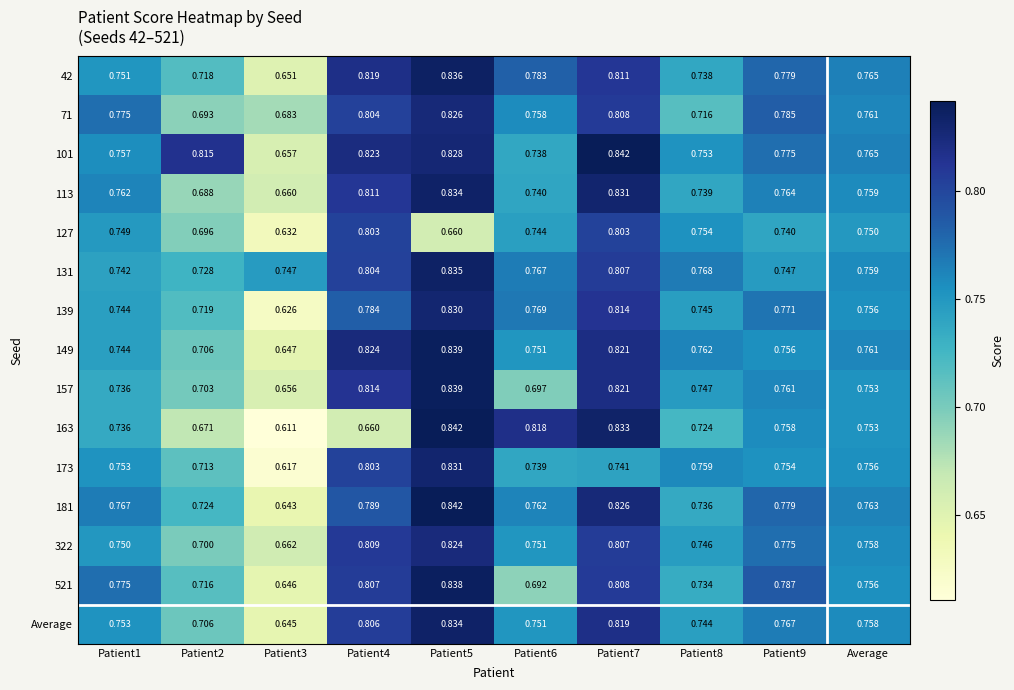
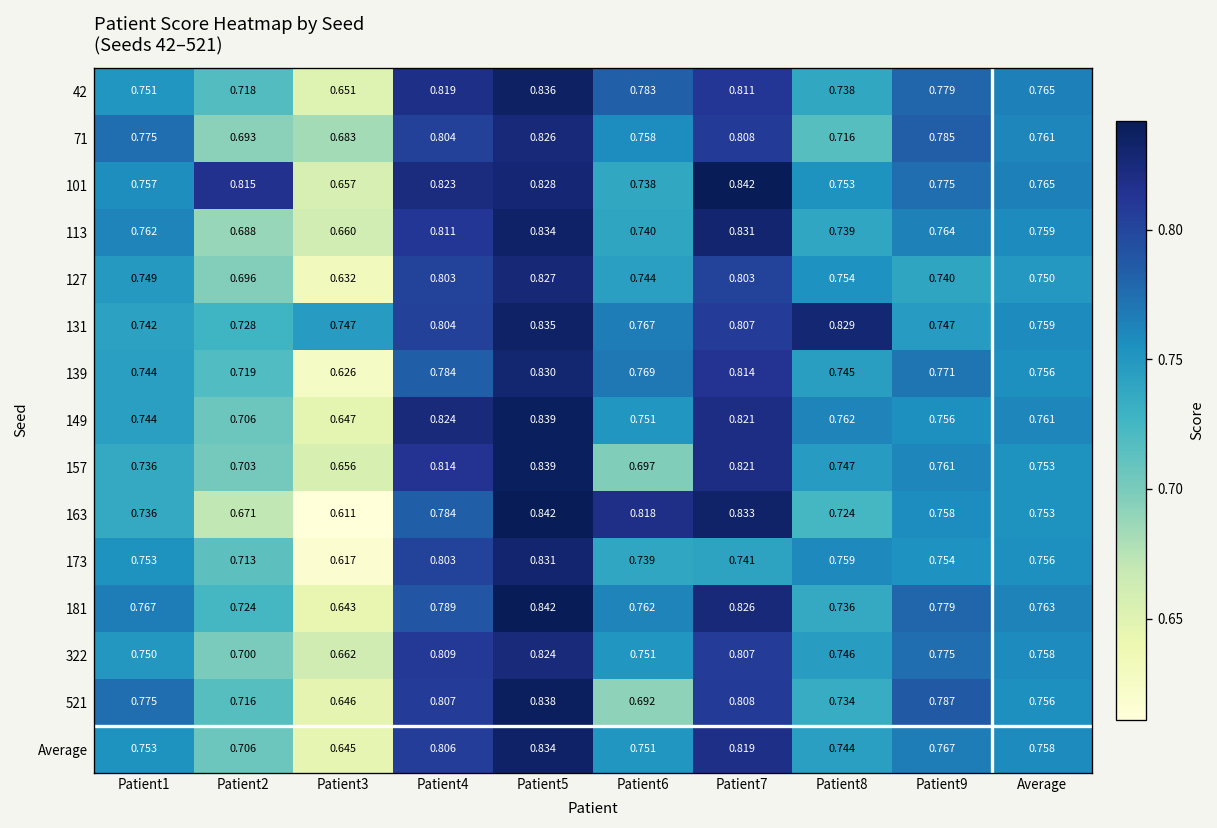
127, Patient5: 0.660 -> 0.827
131, Patient8: 0.768 -> 0.829
163, Patient4: 0.660 -> 0.784
